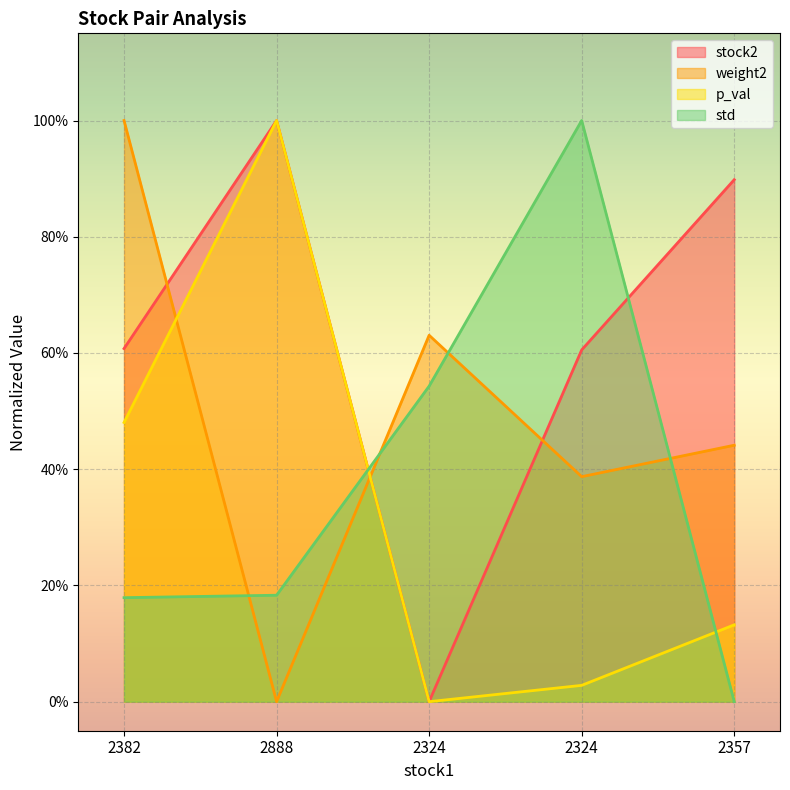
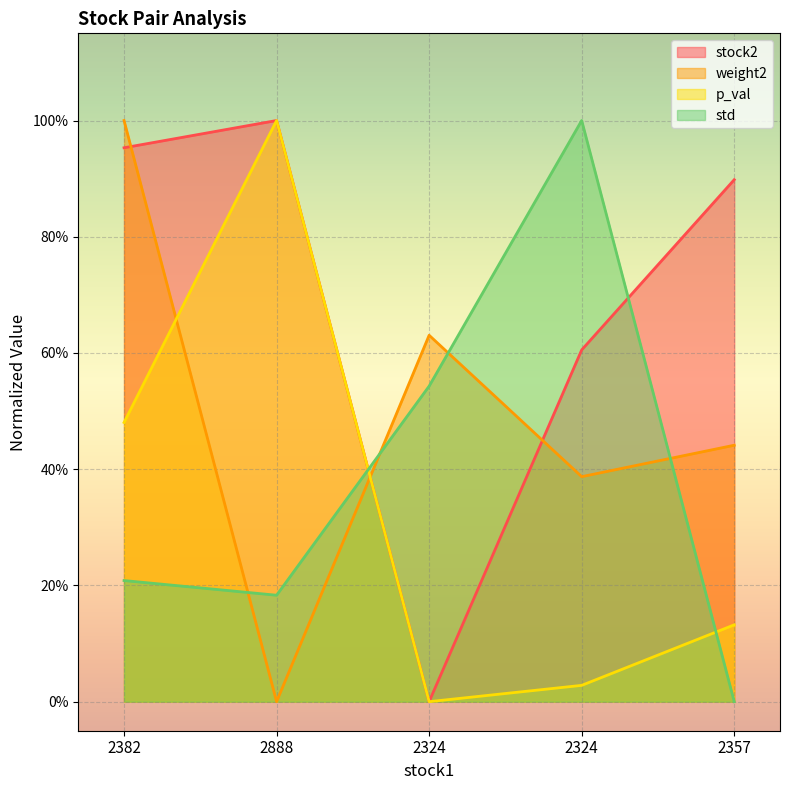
stock2, 2382: 61% -> 95%
std, 2382: 18% -> 21%
